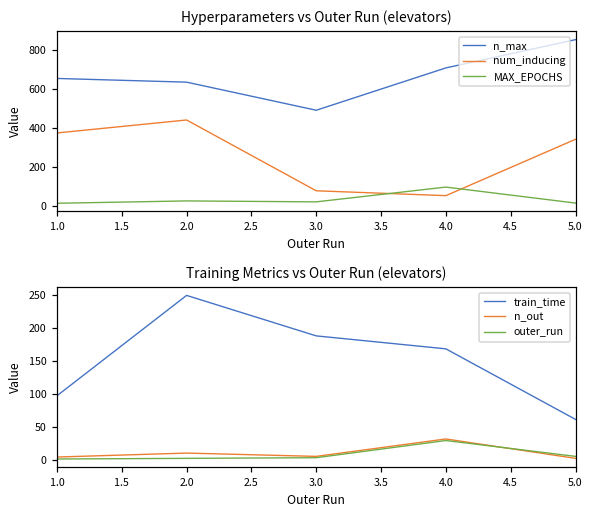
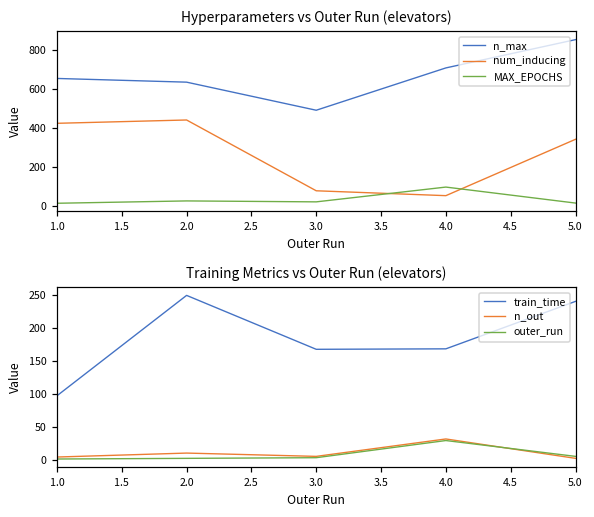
Hyperparameters vs Outer Run (elevators), num_inducing, 1.0: 370 -> 420
Training Metrics vs Outer Run (elevators), train_time, 3.0: 190 -> 170
Training Metrics vs Outer Run (elevators), train_time, 5.0: 60 -> 240
